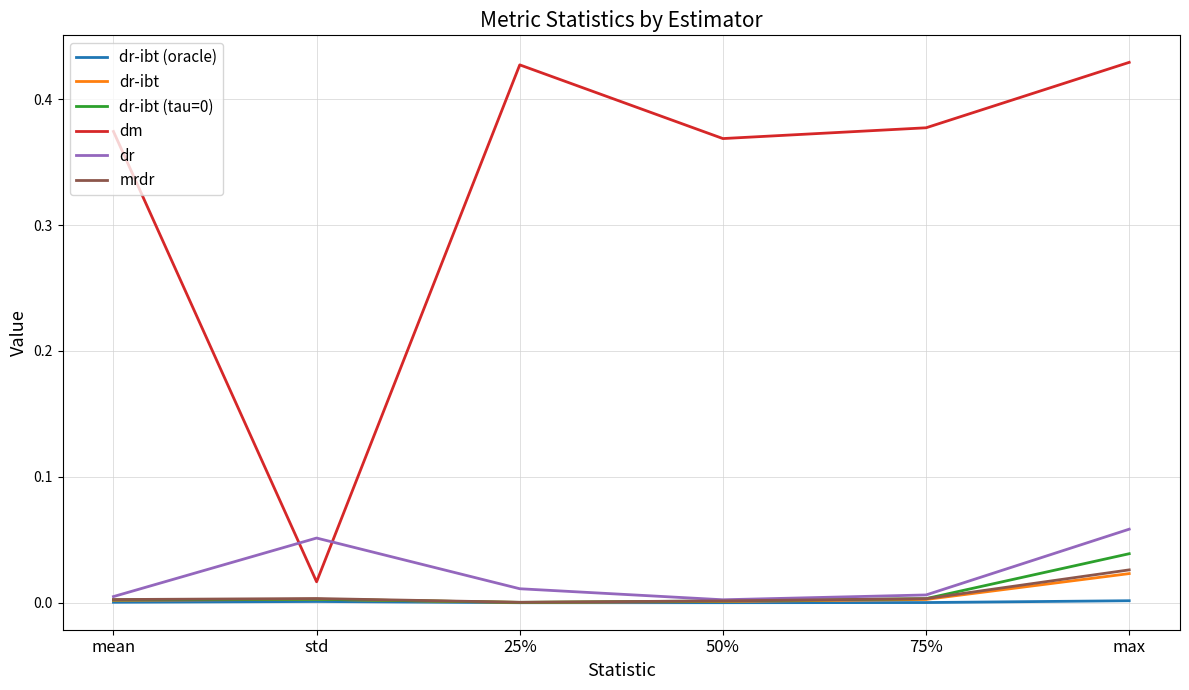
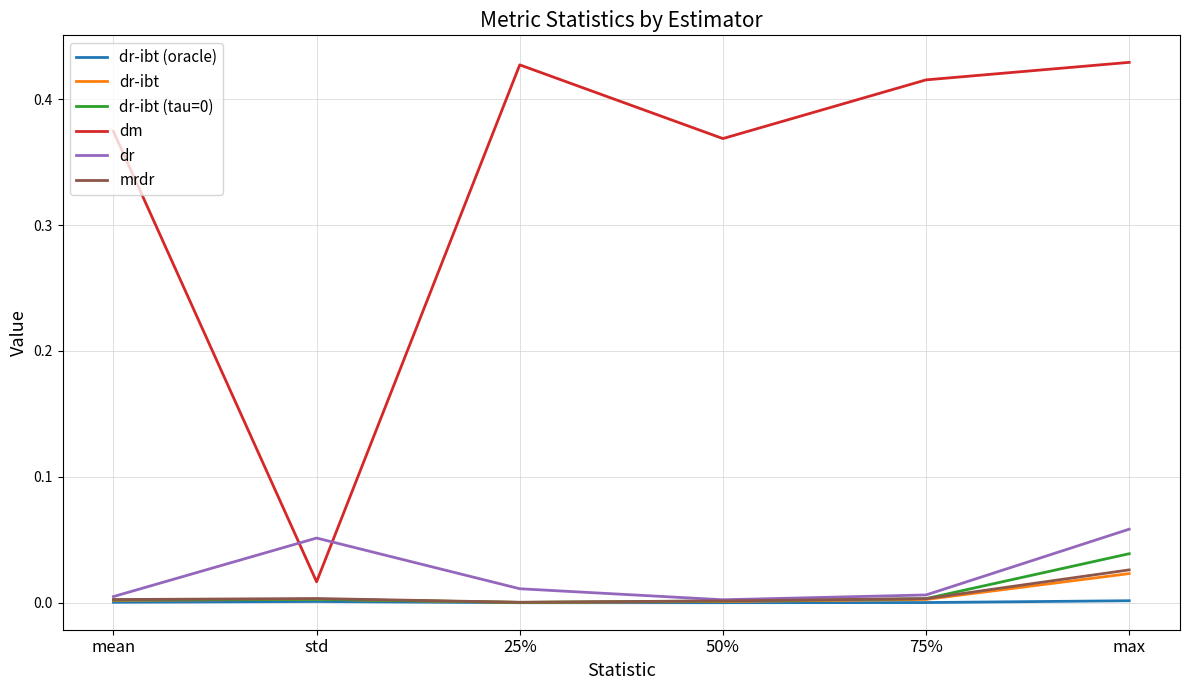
dm, 75%: 0.377 -> 0.415
